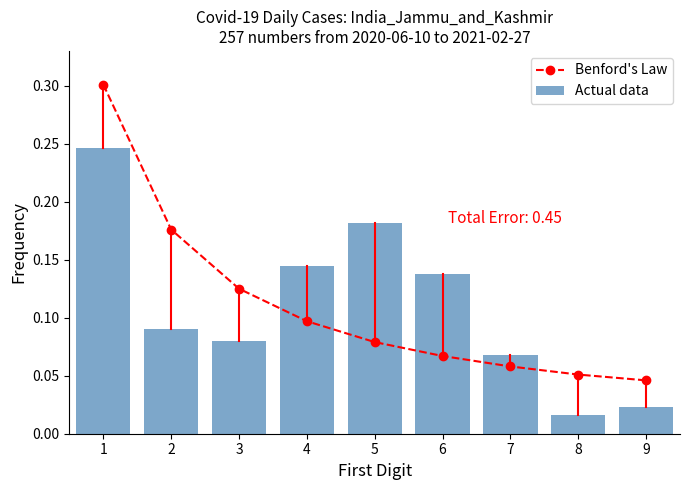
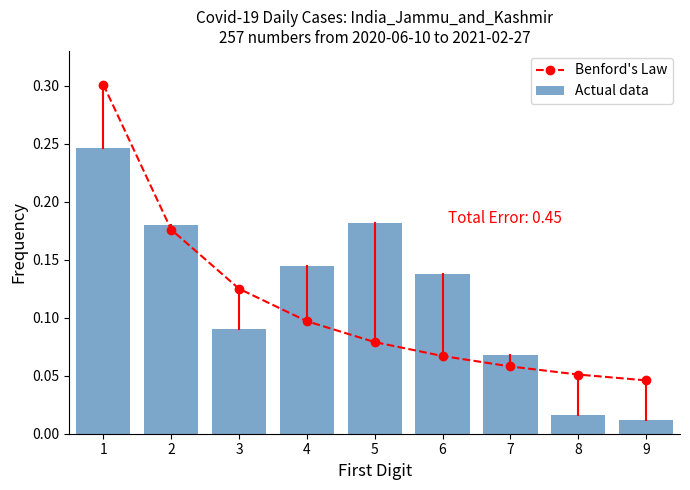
Actual data, 2: 0.09 -> 0.18
Actual data, 3: 0.08 -> 0.09
Actual data, 9: 0.023 -> 0.012
